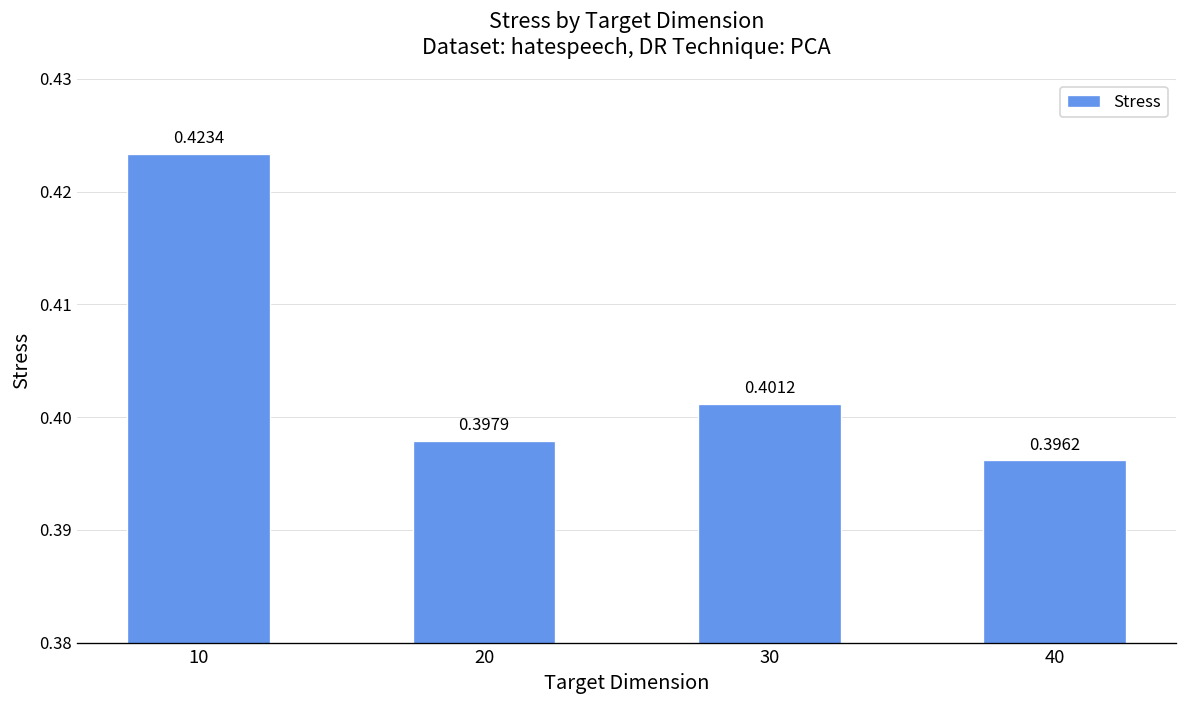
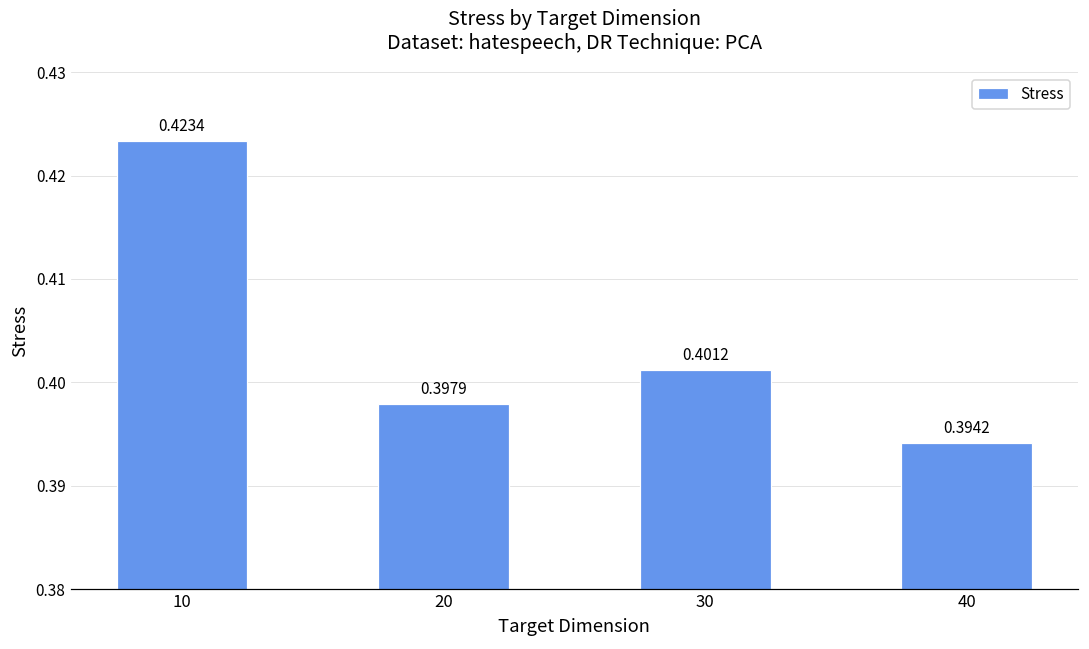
40: 0.3962 -> 0.3942
